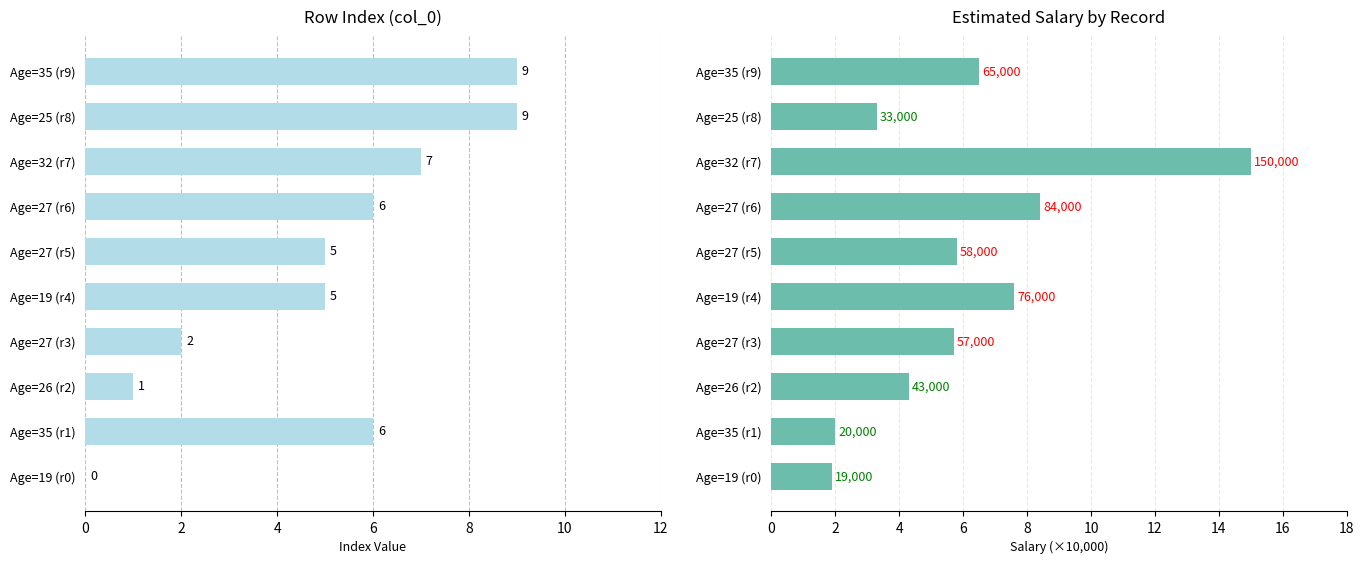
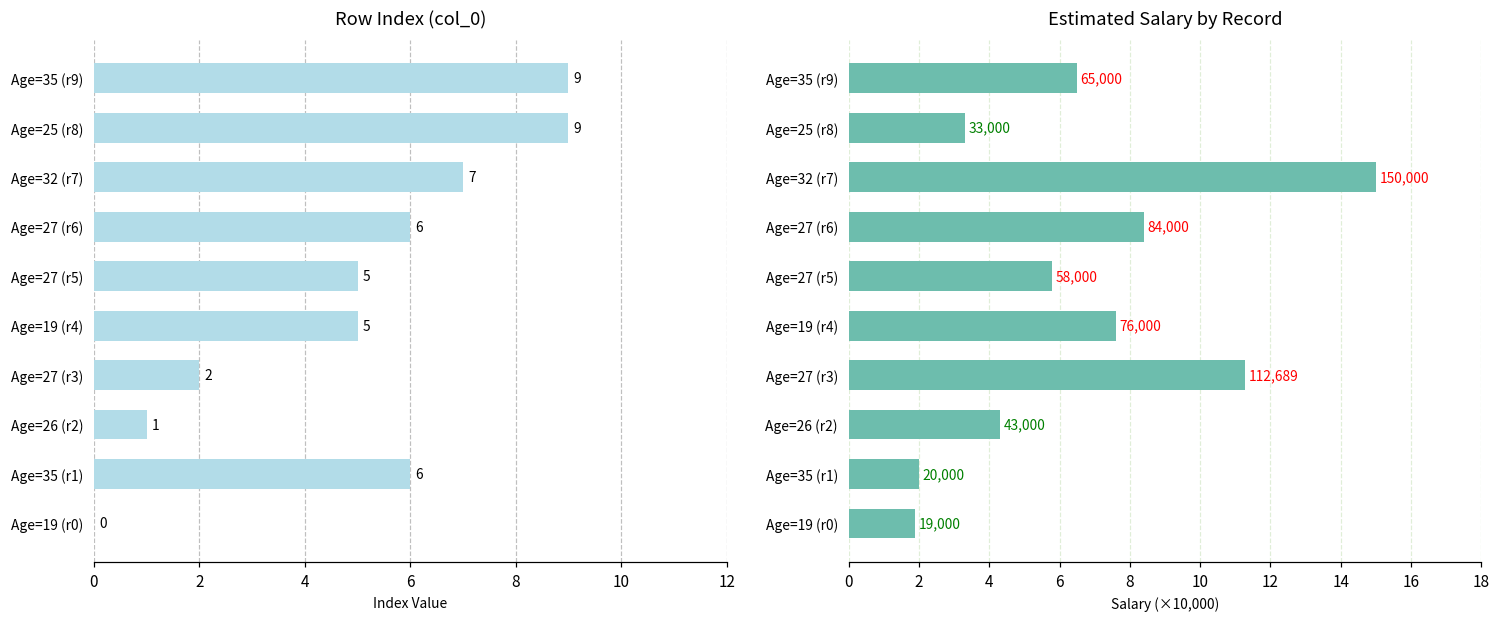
Estimated Salary by Record, Age=27 (r3): 57,000 -> 112,689
